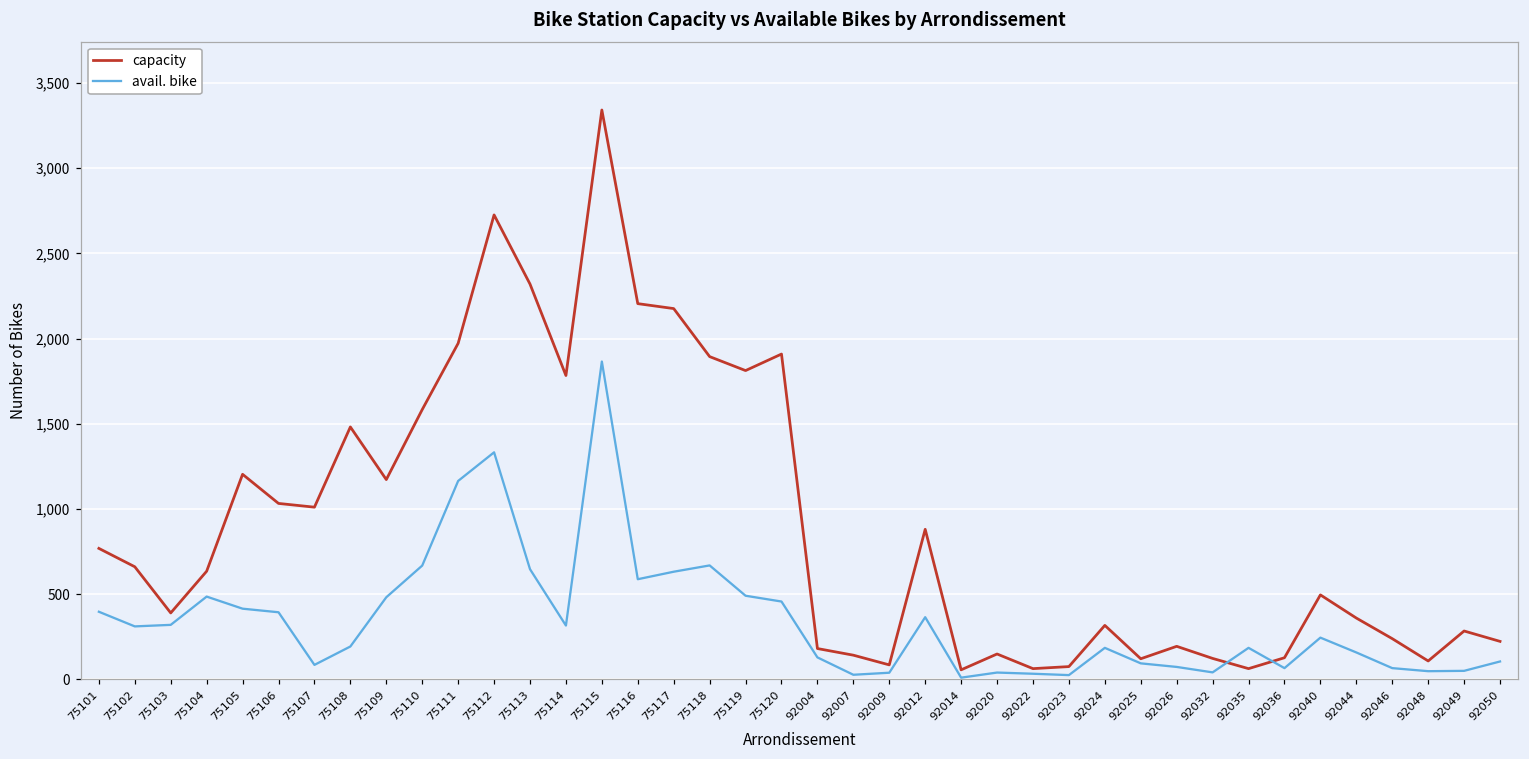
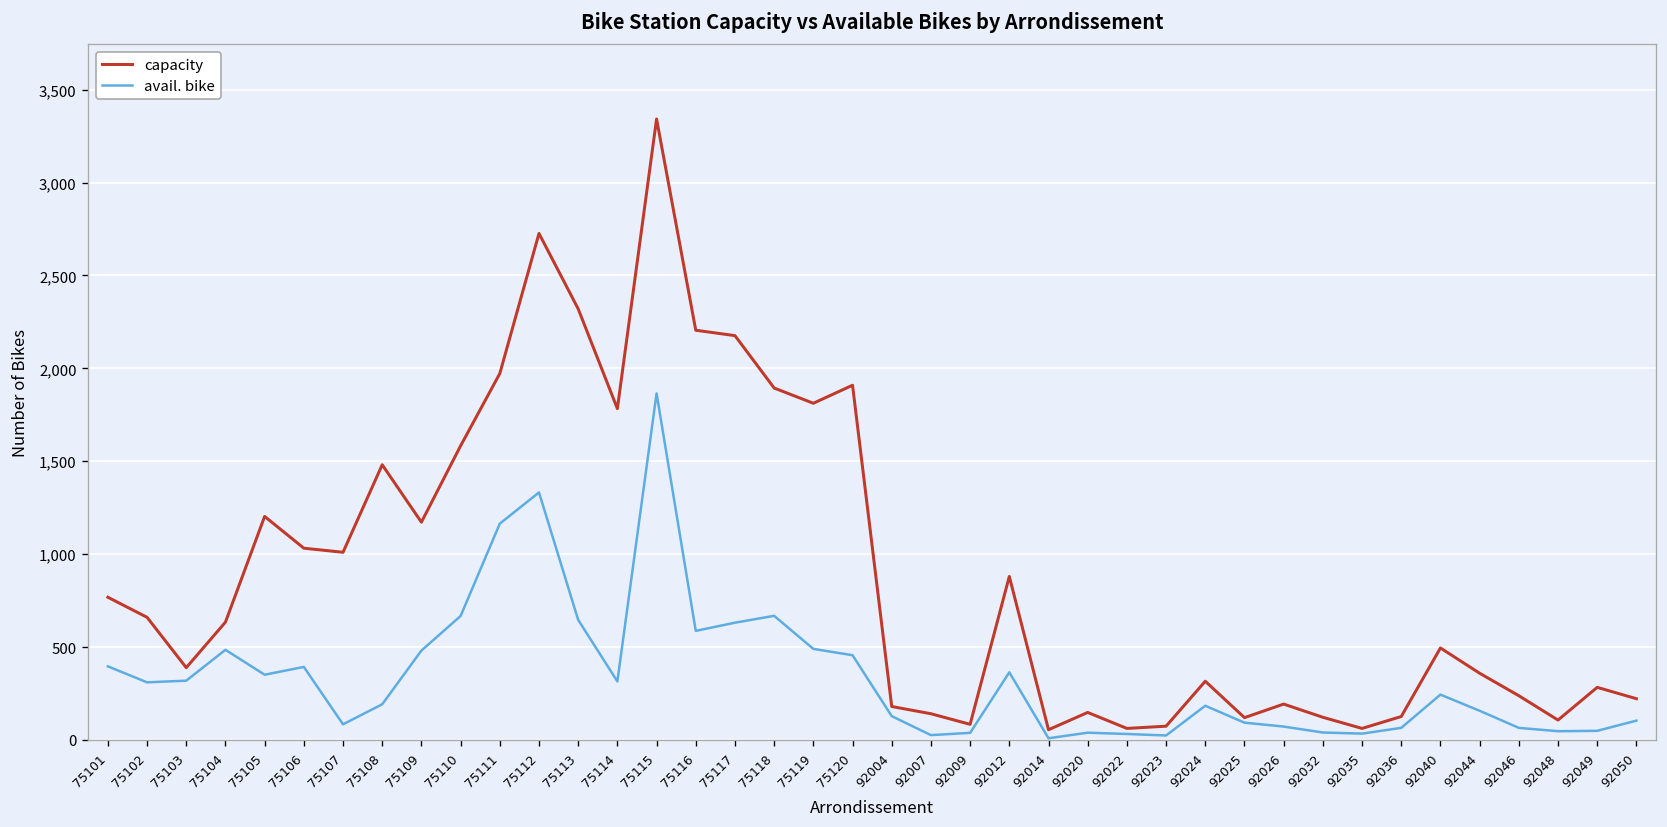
avail. bike, 75105: 410 -> 350
avail. bike, 92035: 180 -> 30
